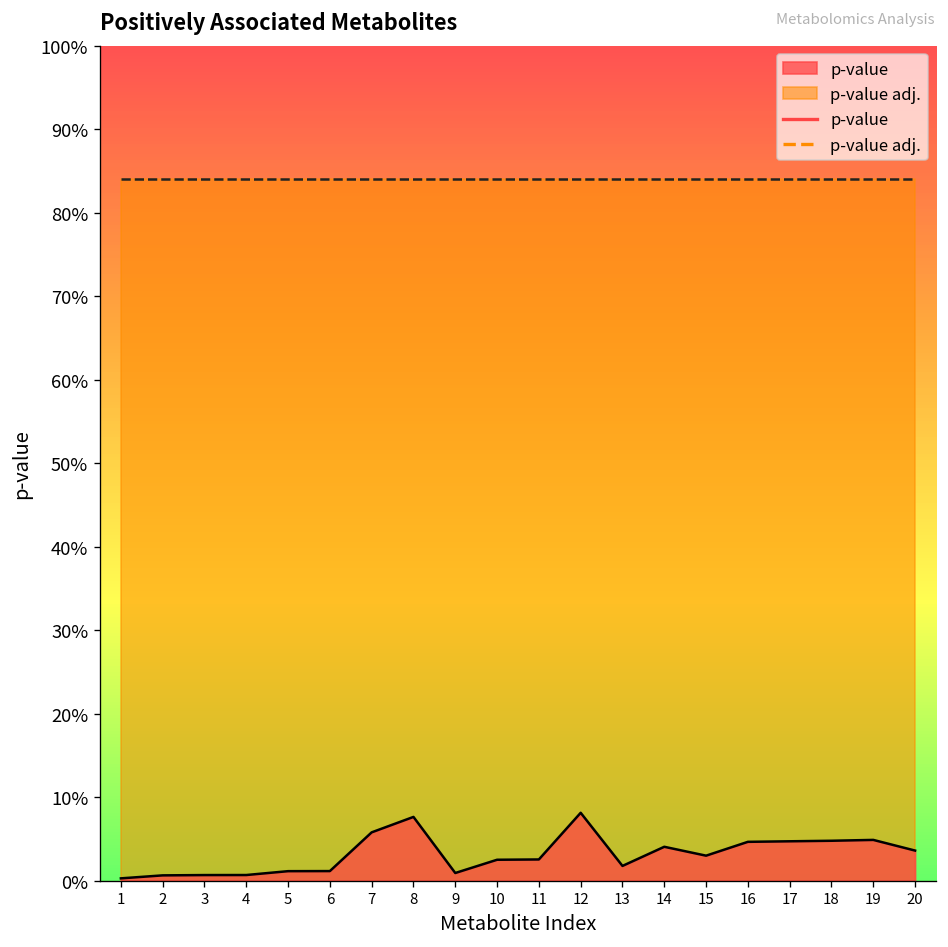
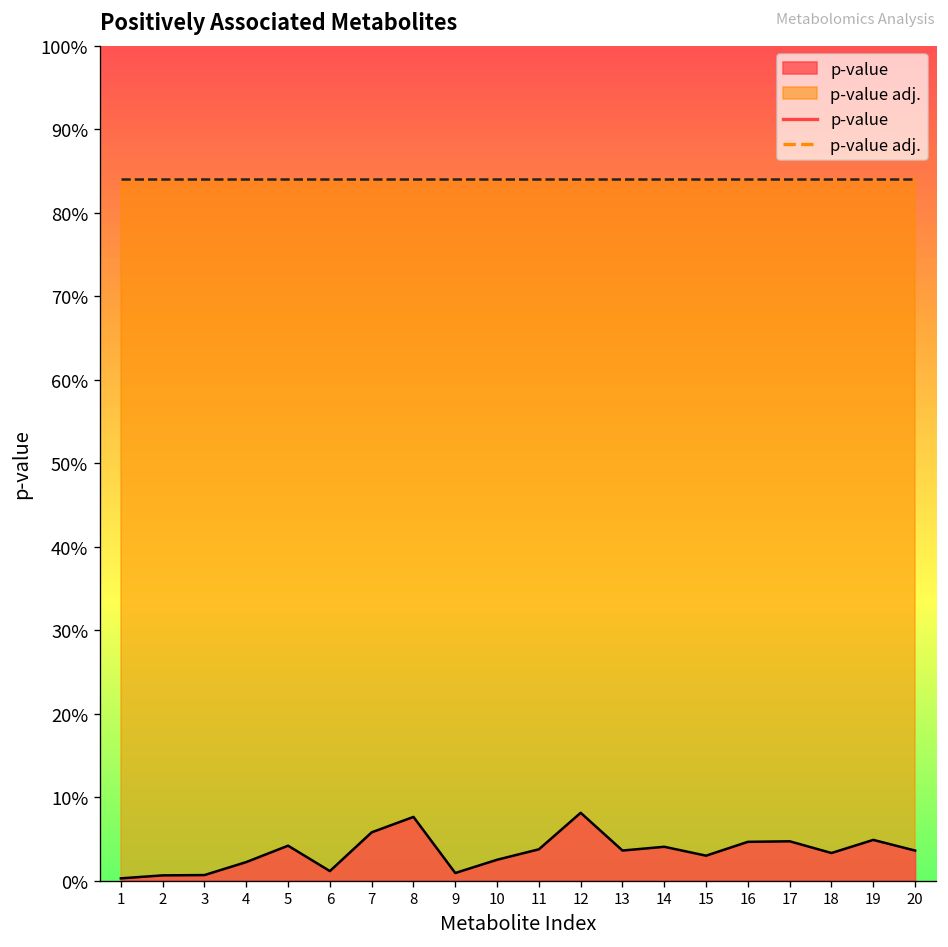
p-value, 4: 1% -> 2%
p-value, 5: 1% -> 4%
p-value, 11: 3% -> 4%
p-value, 13: 2% -> 4%
p-value, 18: 5% -> 3%
